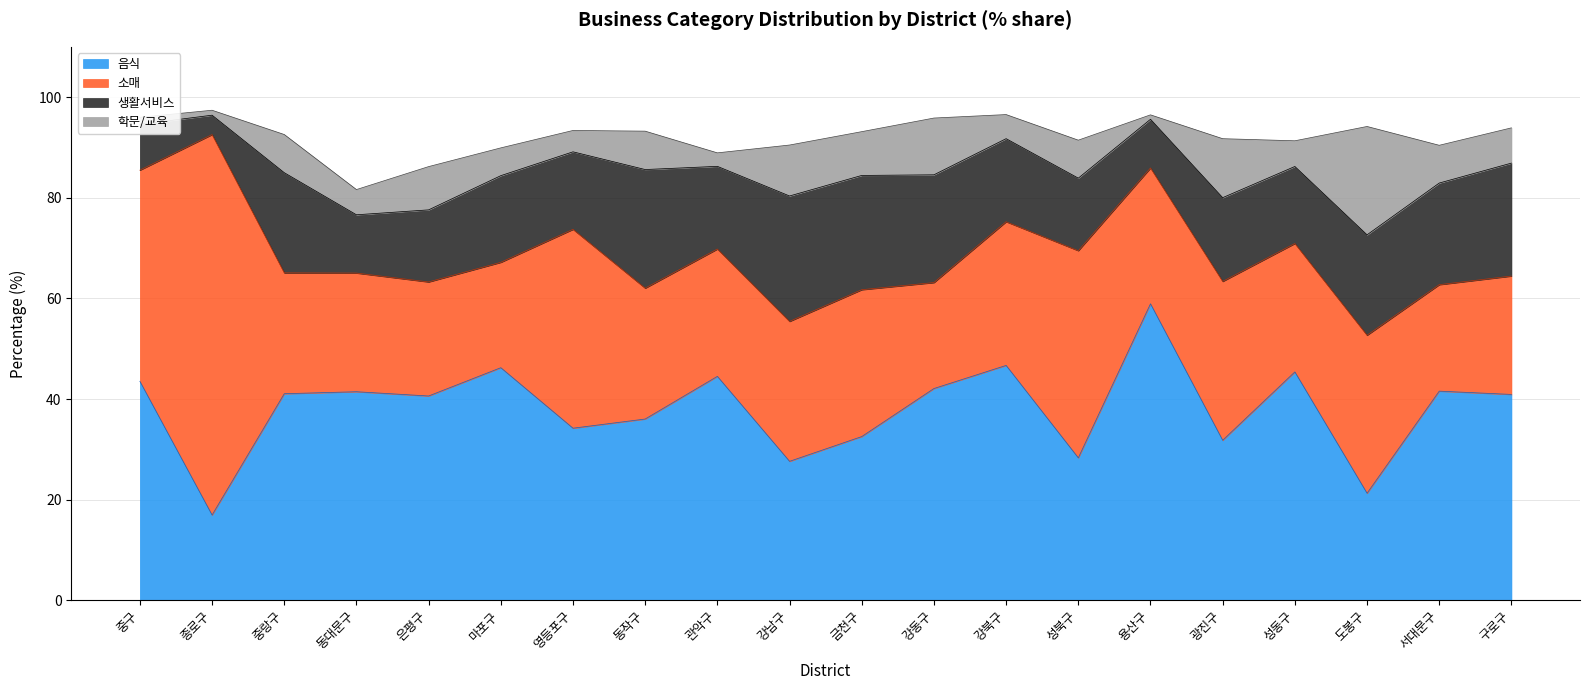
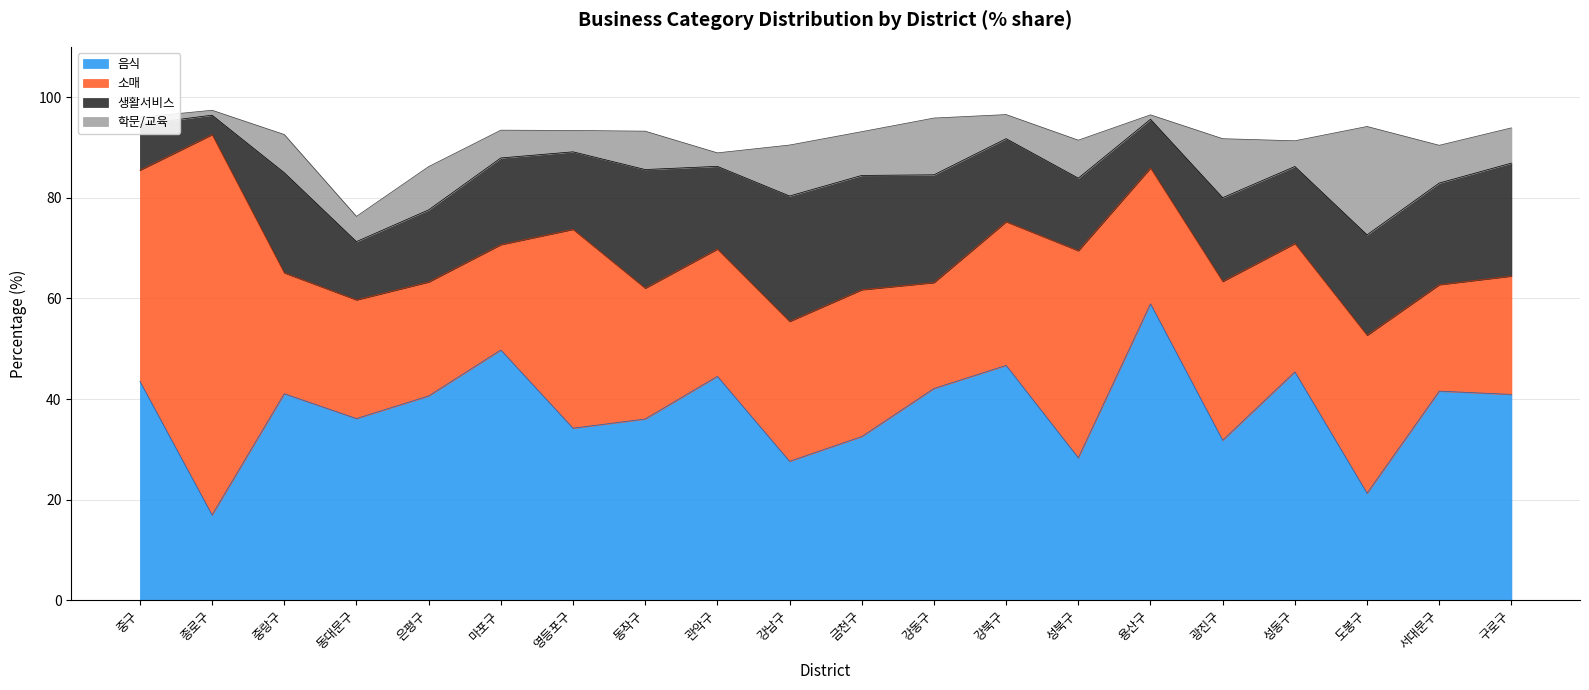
음식, 동대문구: 41 -> 36
음식, 마포구: 46 -> 50
